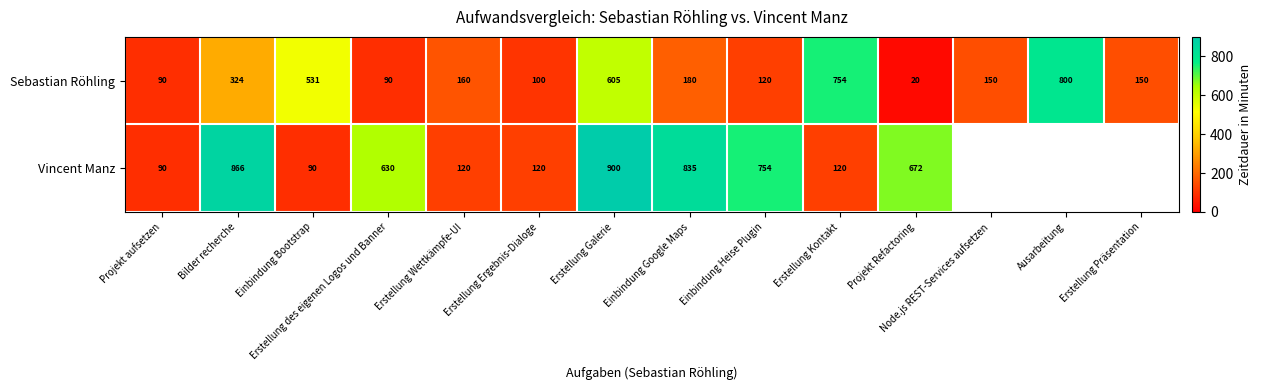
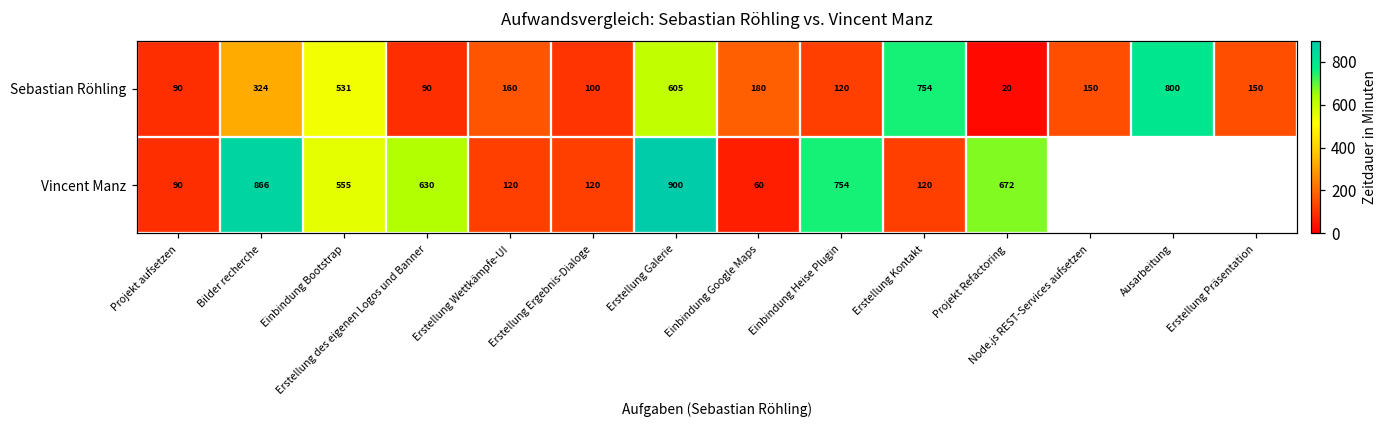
Vincent Manz, Einbindung Bootstrap: 90 -> 555
Vincent Manz, Einbindung Google Maps: 835 -> 60
